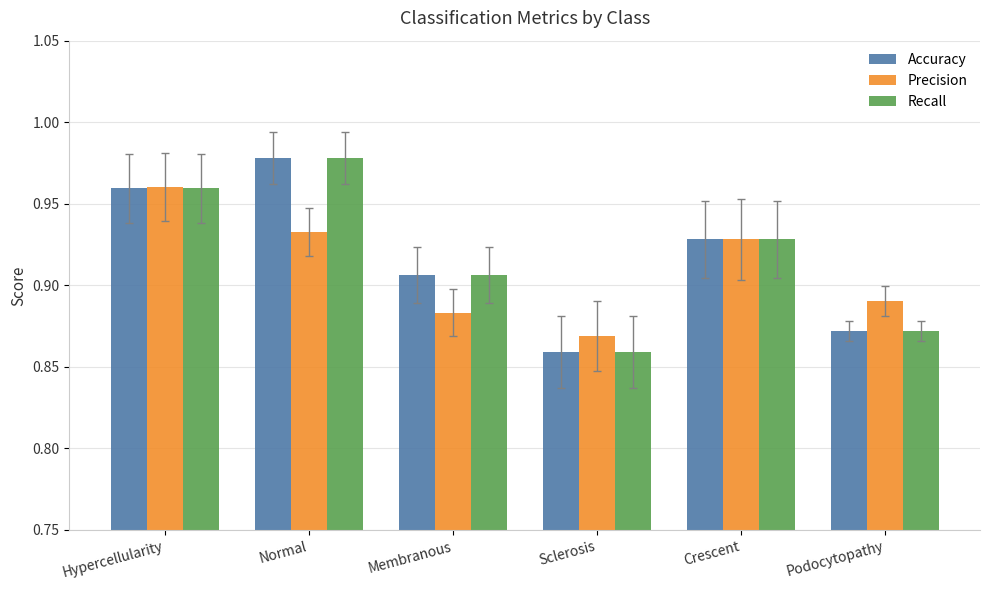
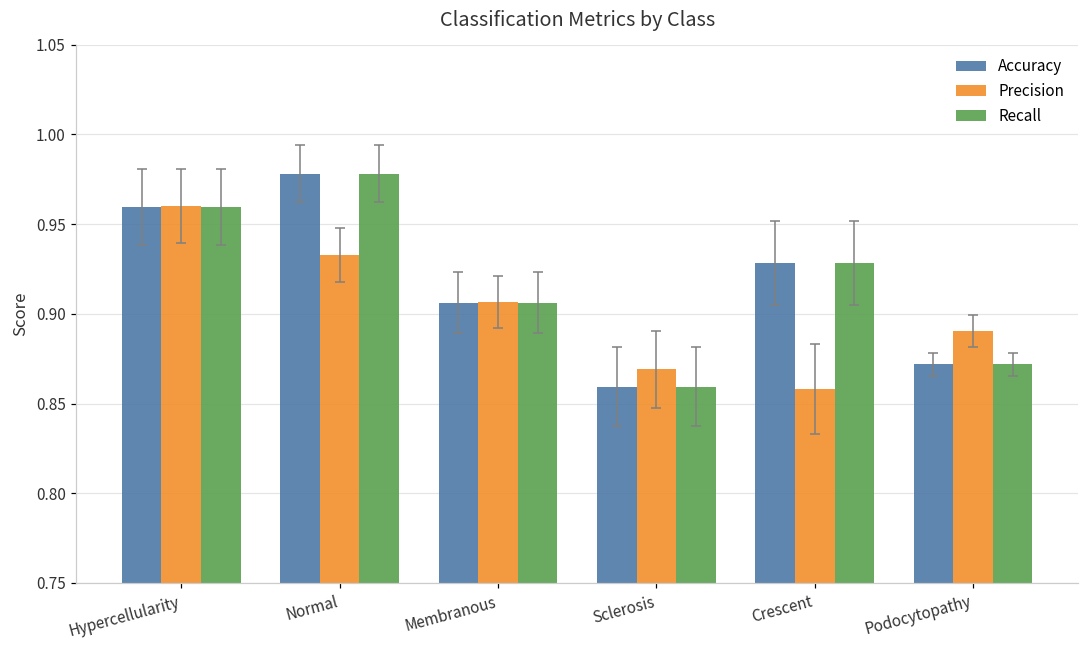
Precision, Membranous: 0.883 -> 0.906
Precision, Crescent: 0.928 -> 0.858
